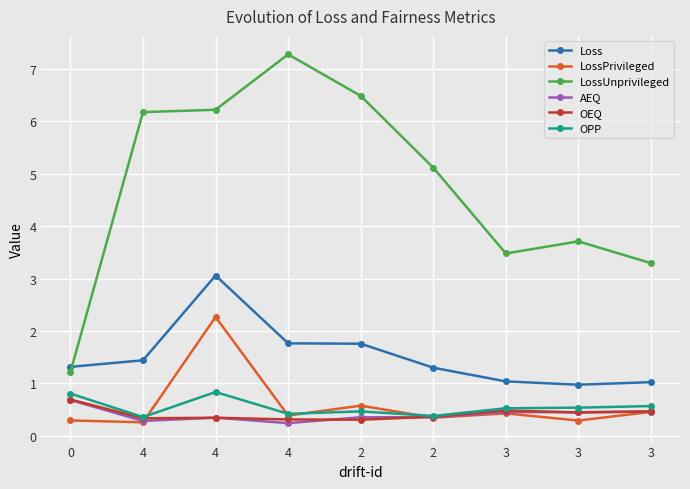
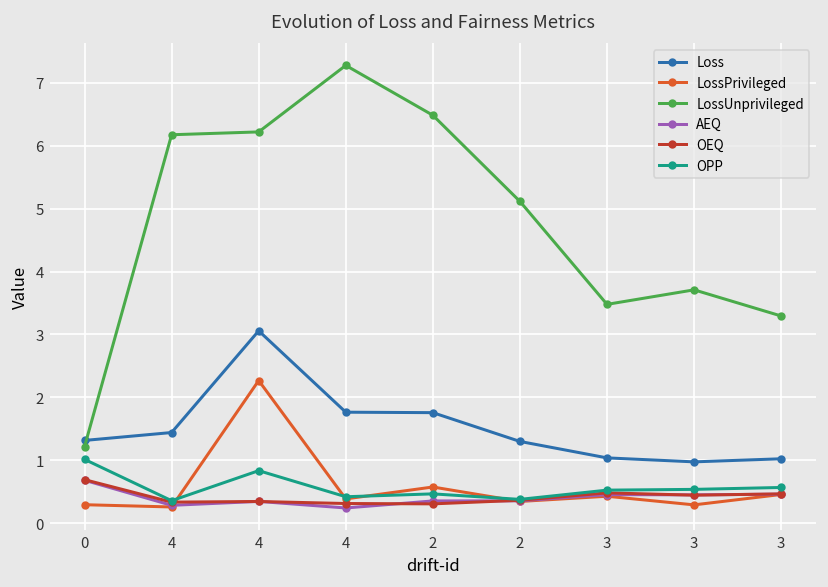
OPP, 0: 0.8 -> 1.0
